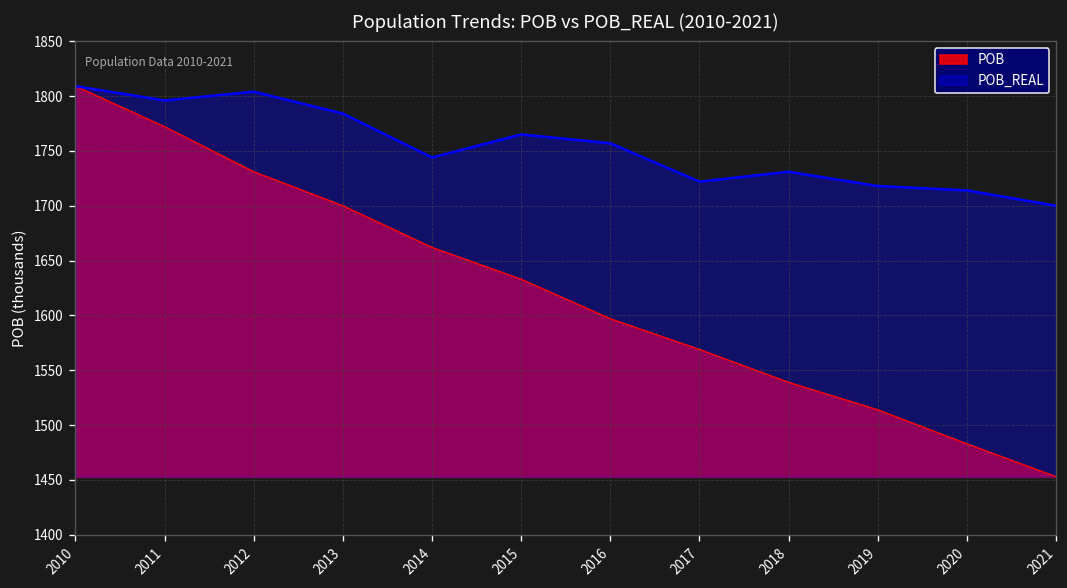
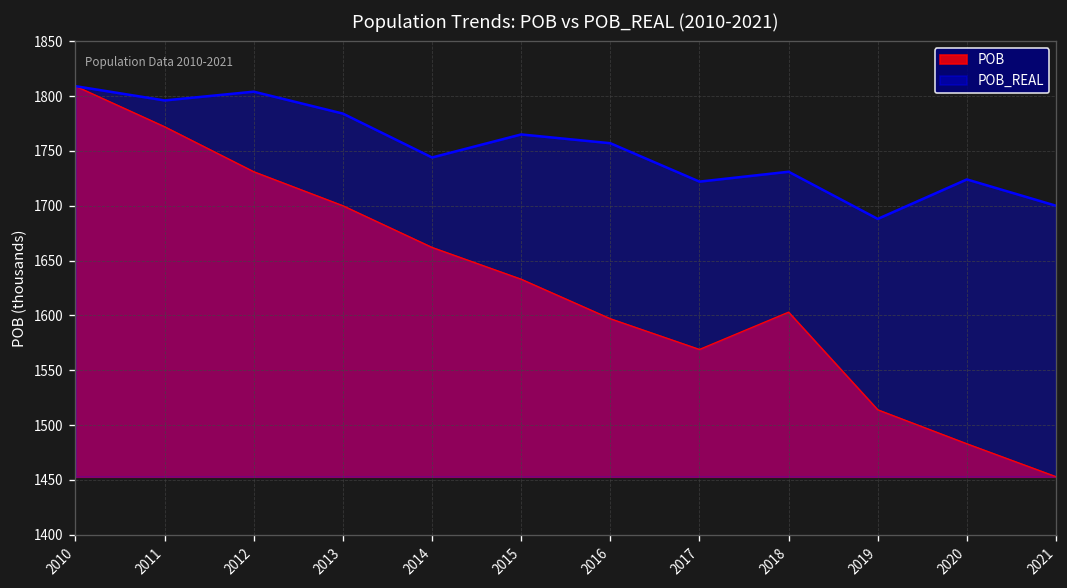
POB, 2018: 1540 -> 1600
POB_REAL, 2019: 1720 -> 1690
POB_REAL, 2020: 1710 -> 1720
